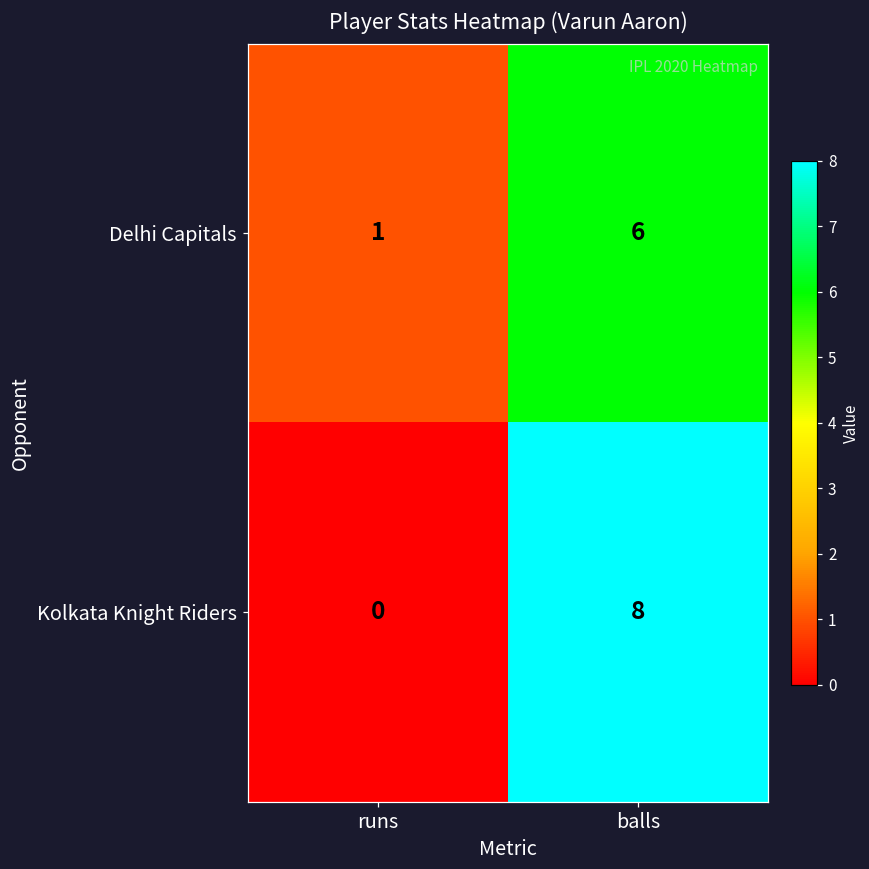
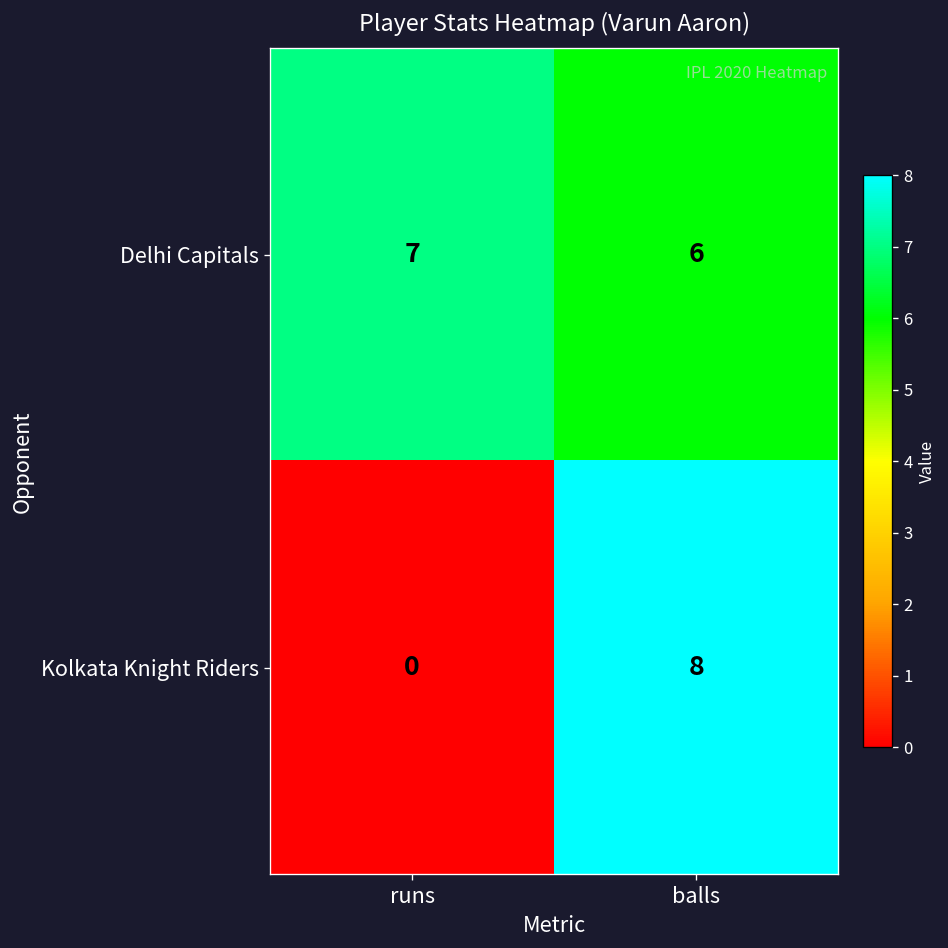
Delhi Capitals, runs: 1 -> 7
